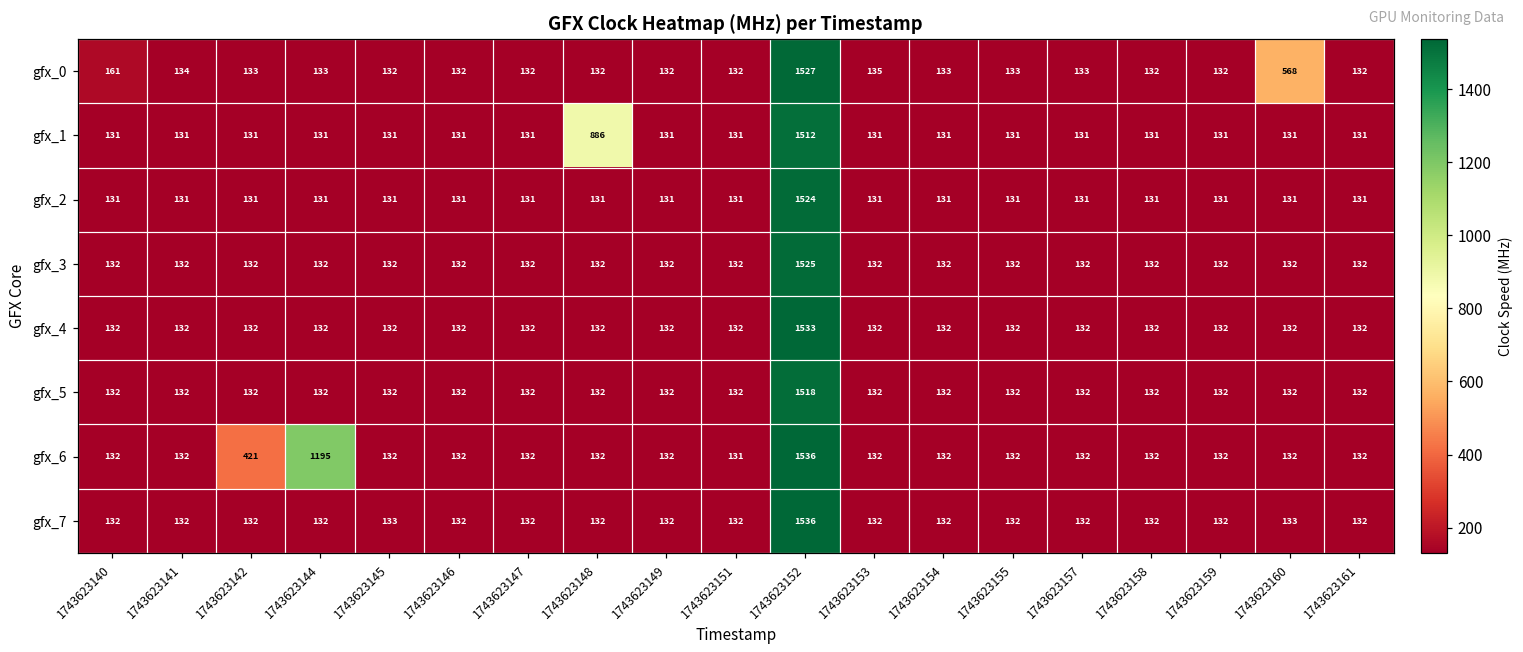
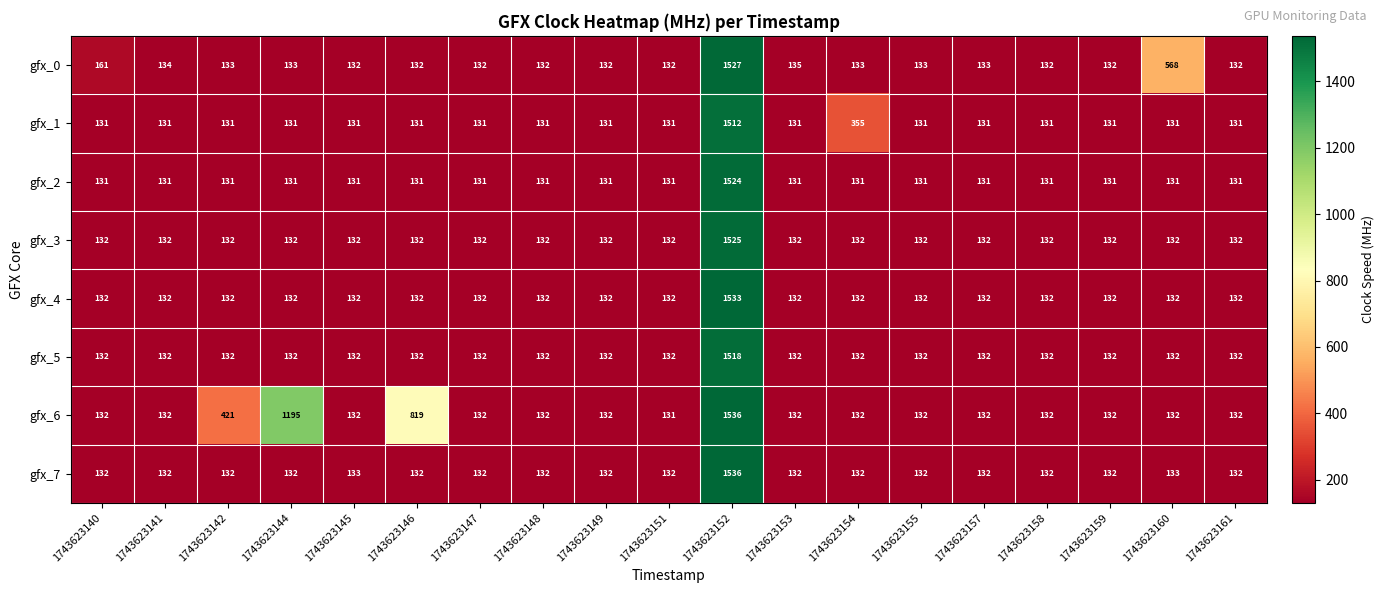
gfx_1, 1743623148: 886 -> 131
gfx_1, 1743623154: 131 -> 355
gfx_6, 1743623146: 132 -> 819
